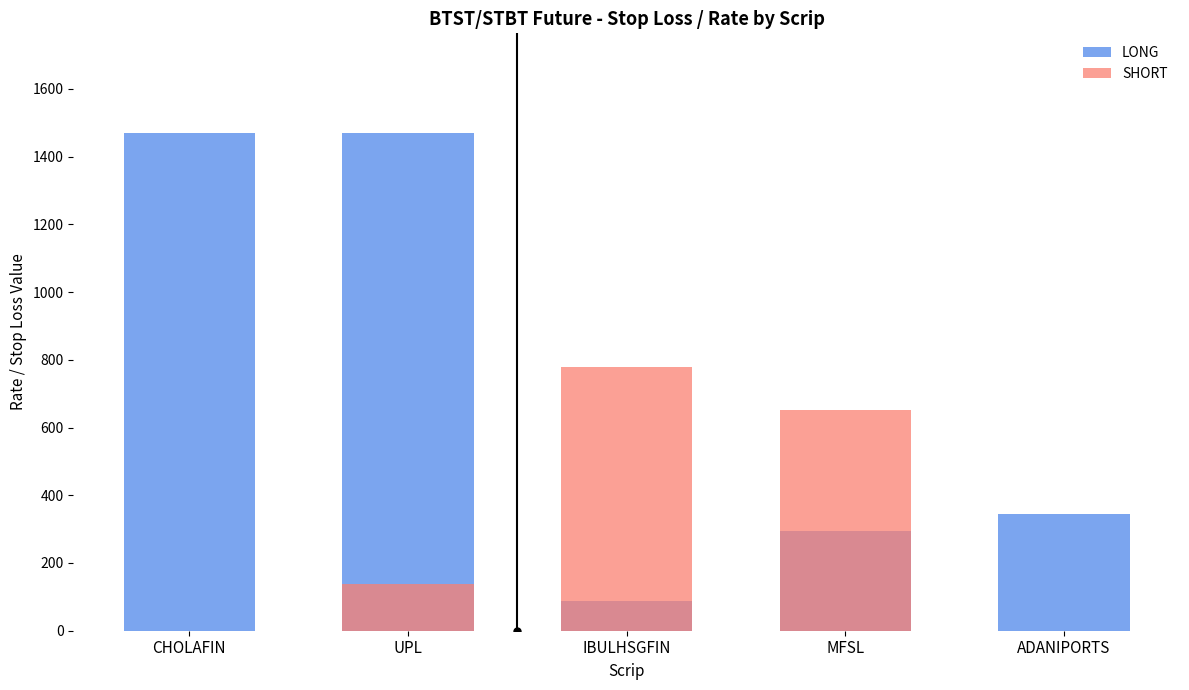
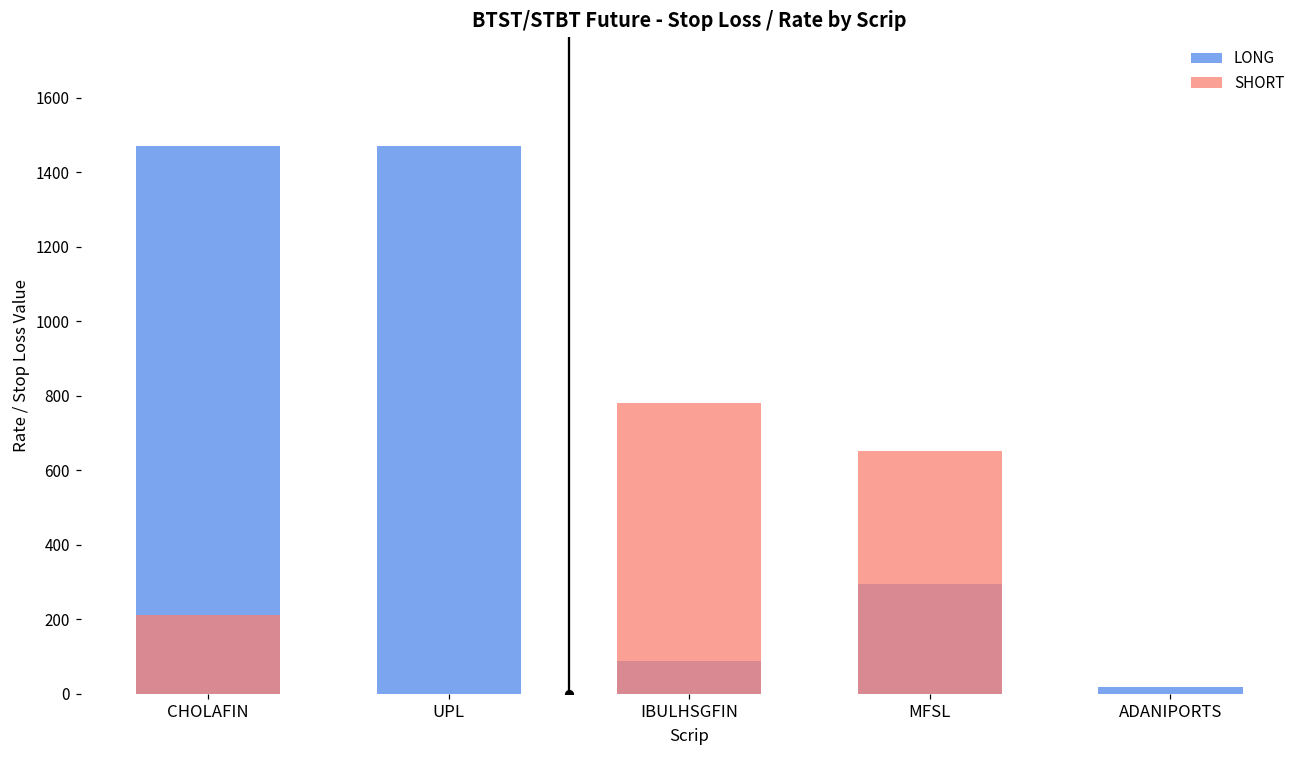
SHORT, CHOLAFIN: 0 -> 210
SHORT, UPL: 140 -> 0
LONG, ADANIPORTS: 350 -> 20
